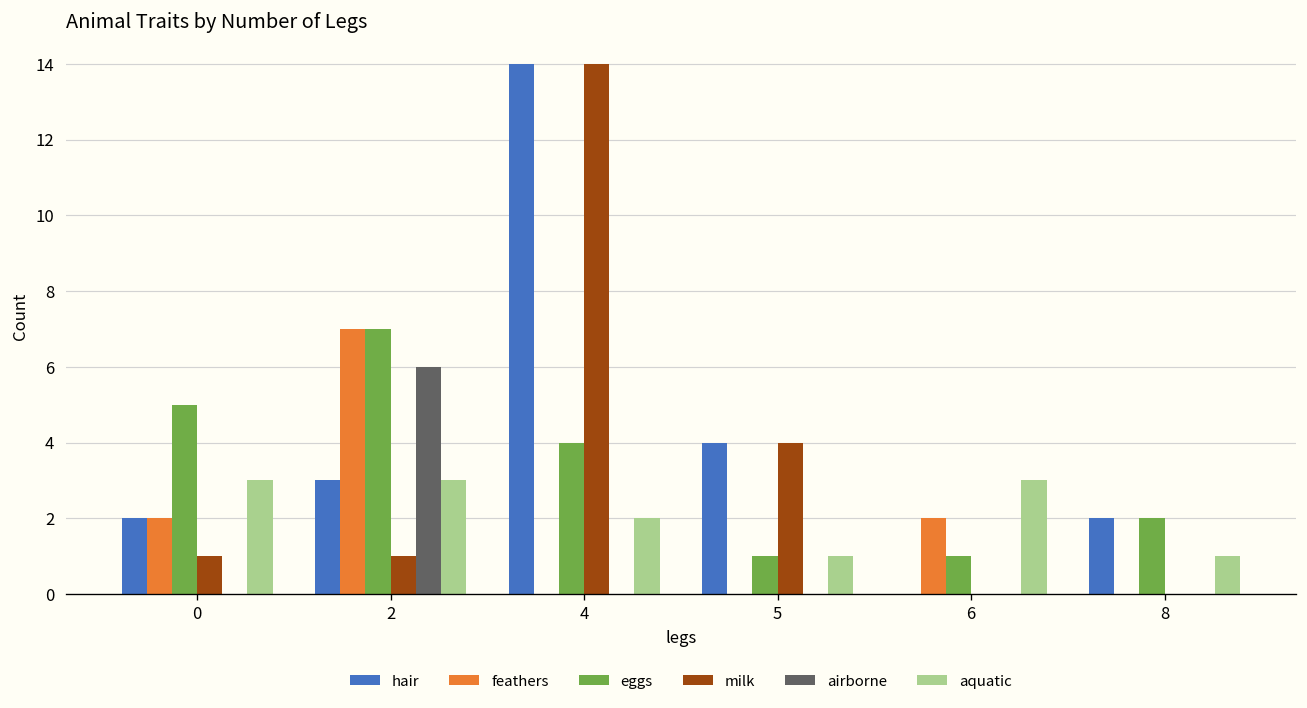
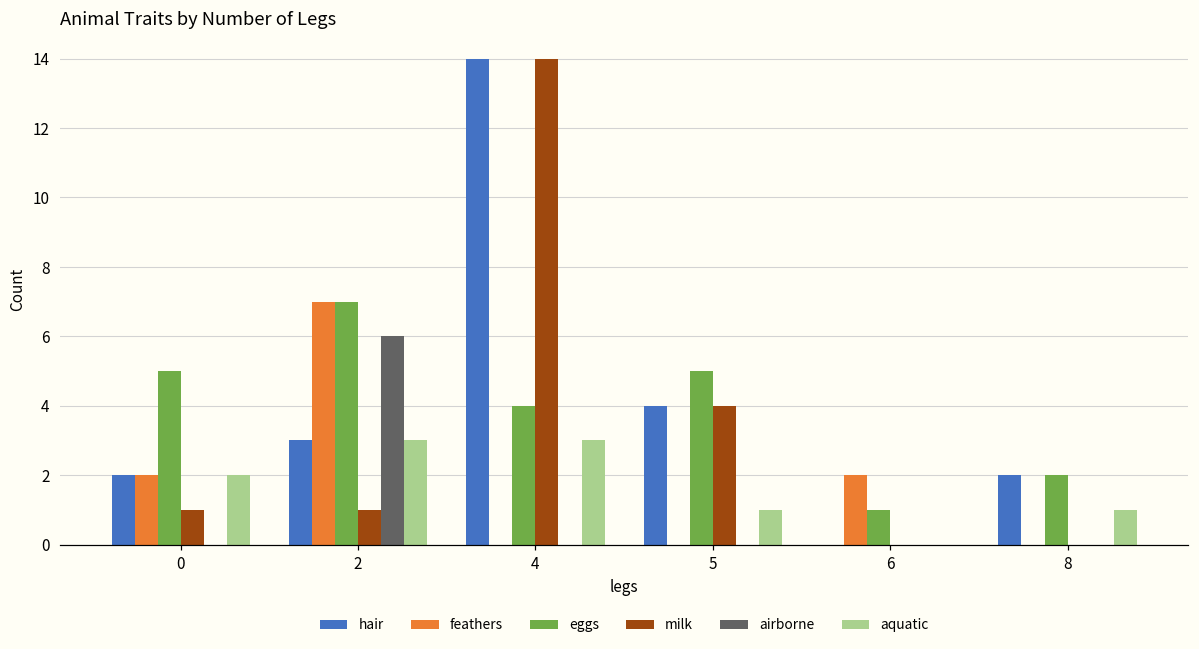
aquatic, 0: 3 -> 2
aquatic, 4: 2 -> 3
eggs, 5: 1 -> 5
aquatic, 6: 3 -> 0
